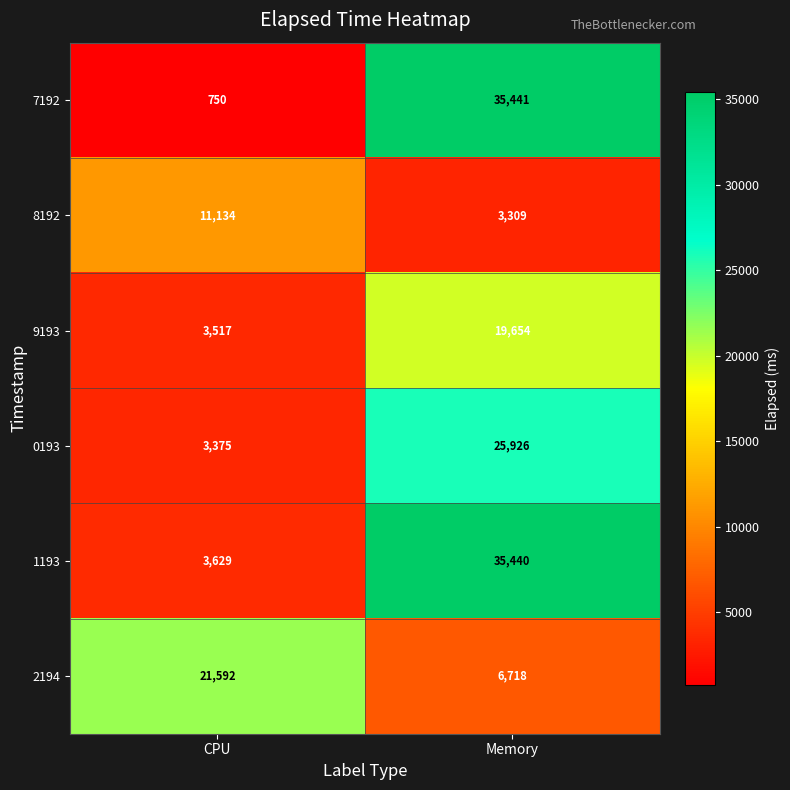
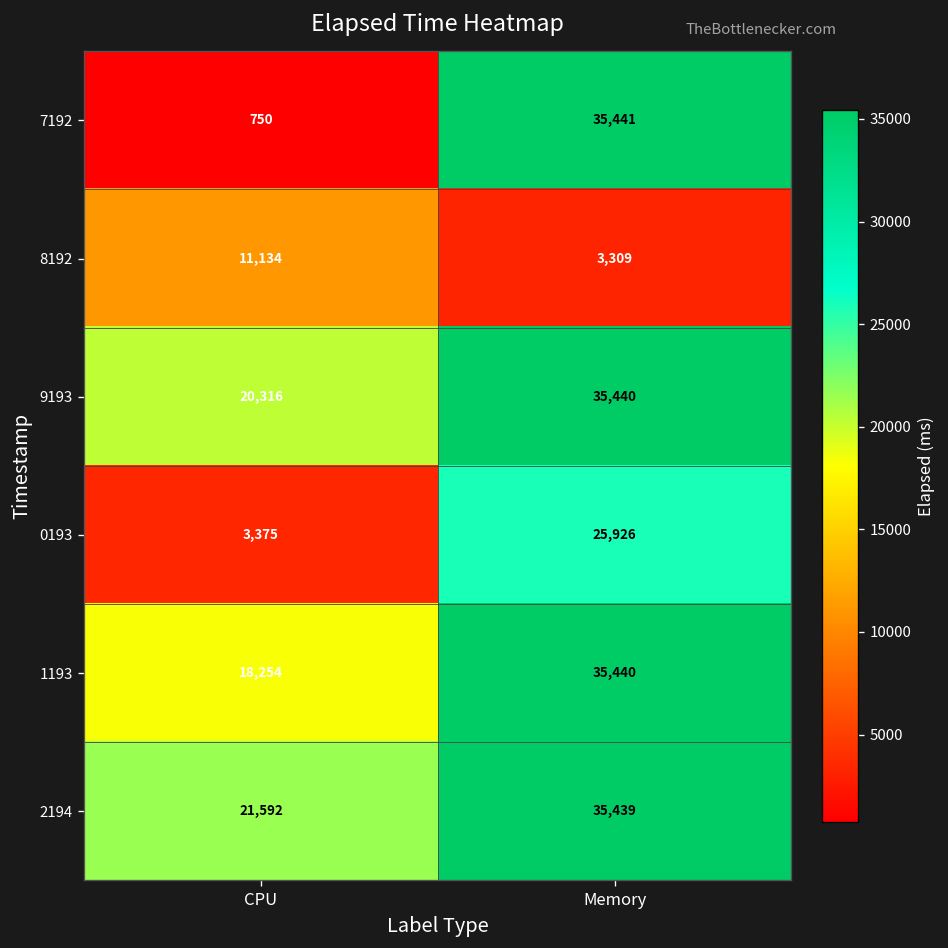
9193, CPU: 3,517 -> 20,316
9193, Memory: 19,654 -> 35,440
1193, CPU: 3,629 -> 18,254
2194, Memory: 6,718 -> 35,439
